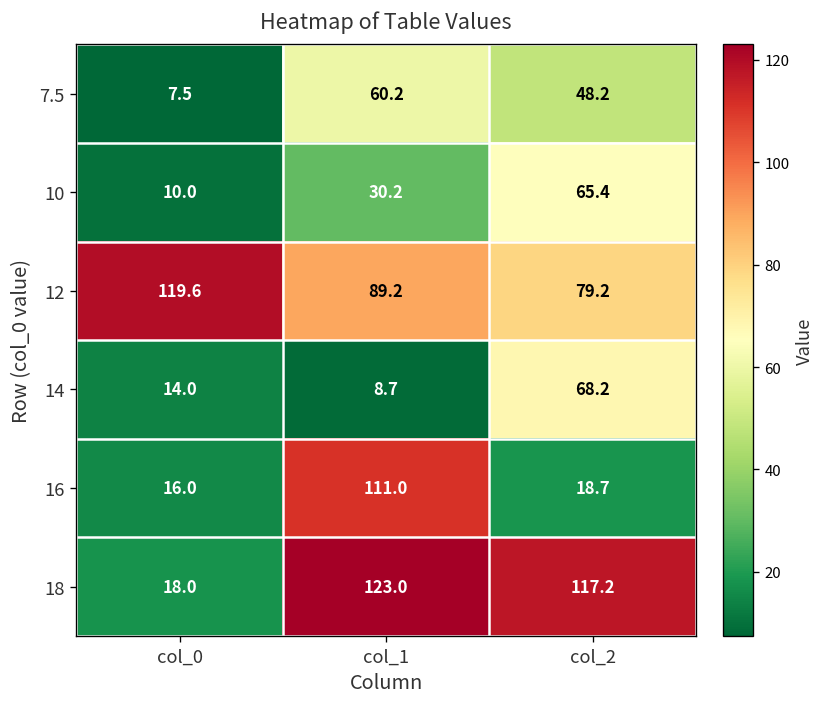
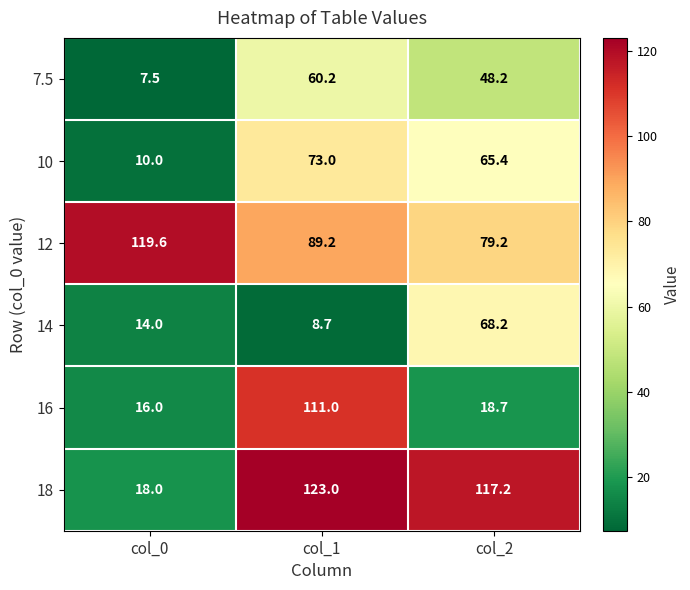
10, col_1: 30.2 -> 73.0
